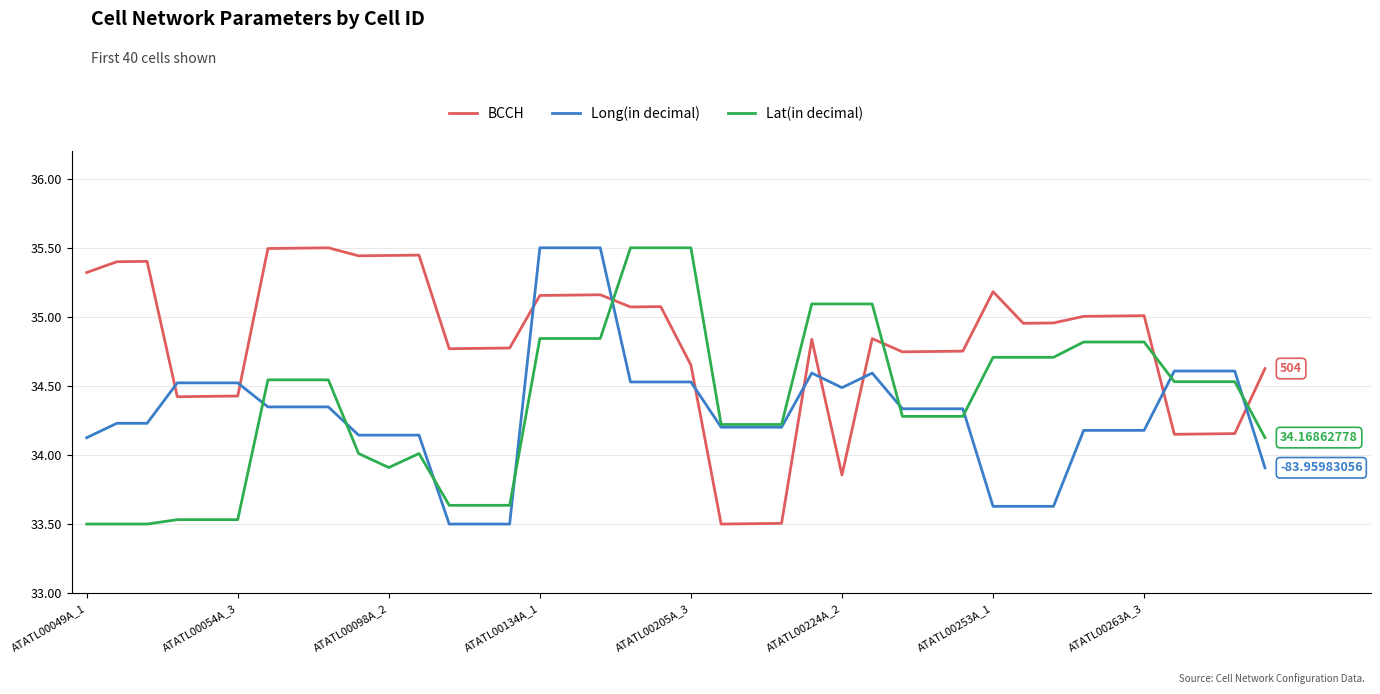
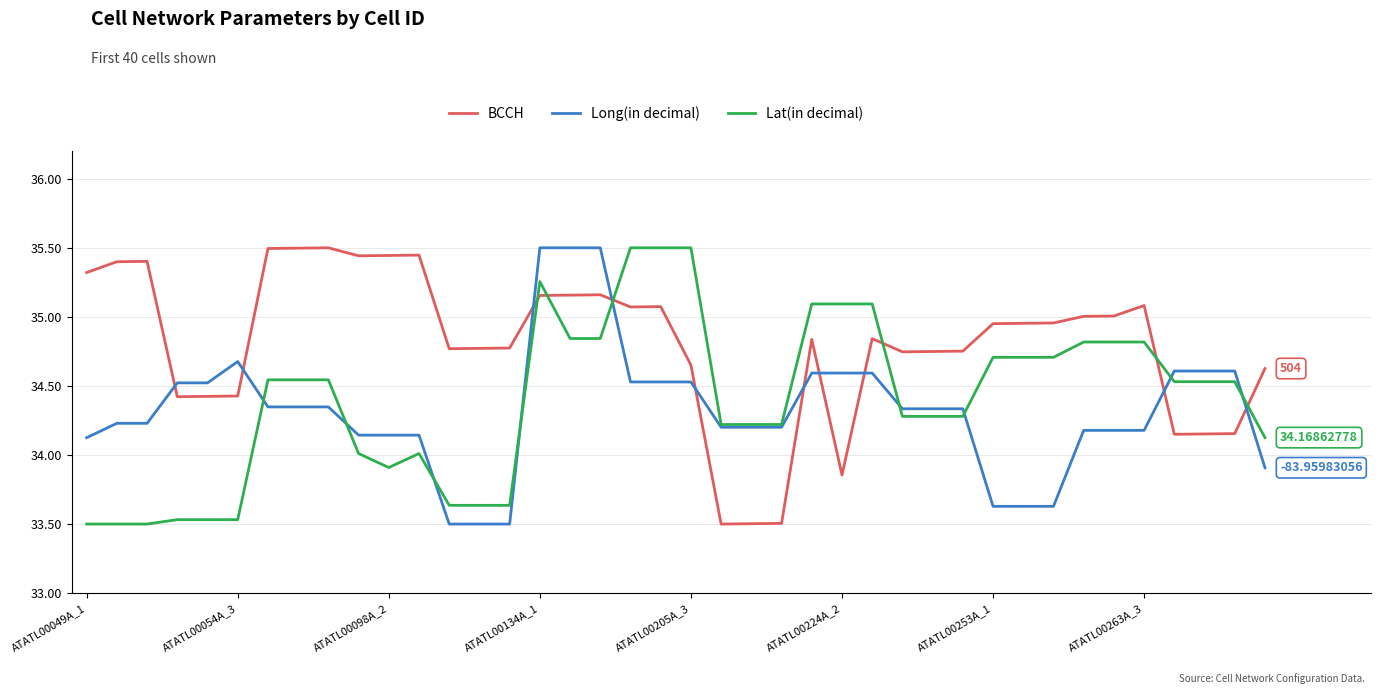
Long(in decimal), ATATL00054A_3: 34.52 -> 34.68
Lat(in decimal), ATATL00134A_1: 34.84 -> 35.26
Long(in decimal), ATATL00224A_2: 34.49 -> 34.59
BCCH, ATATL00253A_1: 35.18 -> 34.95
BCCH, ATATL00263A_3: 35.01 -> 35.08
